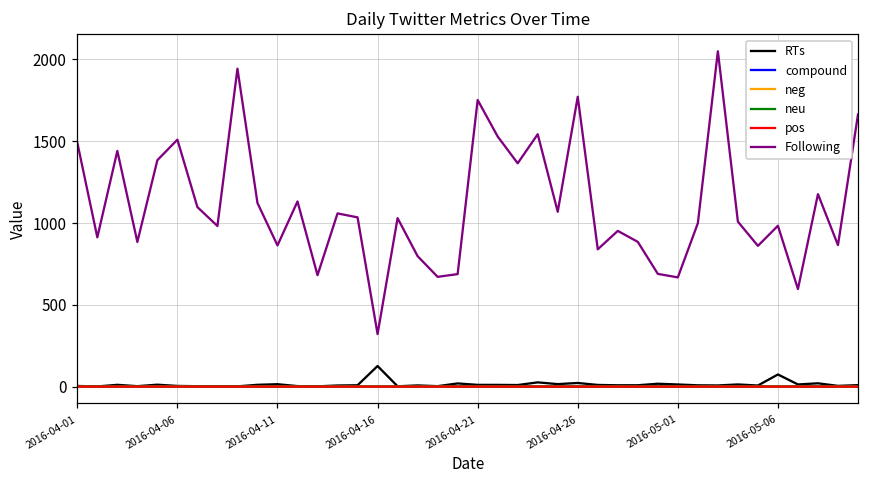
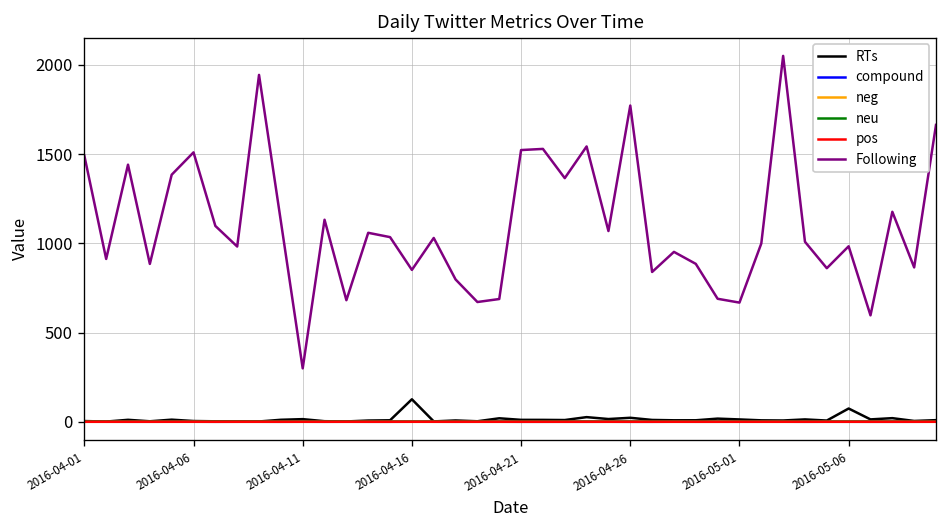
Following, 2016-04-11: 860 -> 300
Following, 2016-04-16: 320 -> 850
Following, 2016-04-21: 1750 -> 1520
